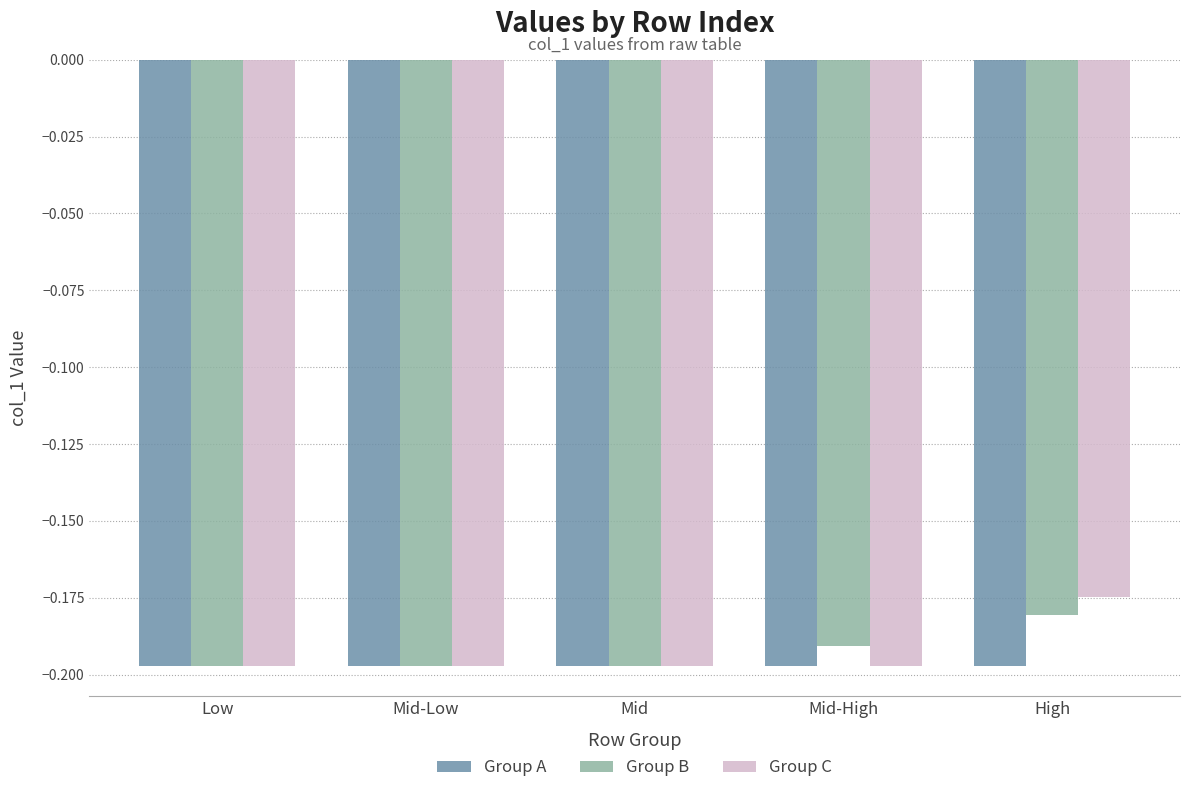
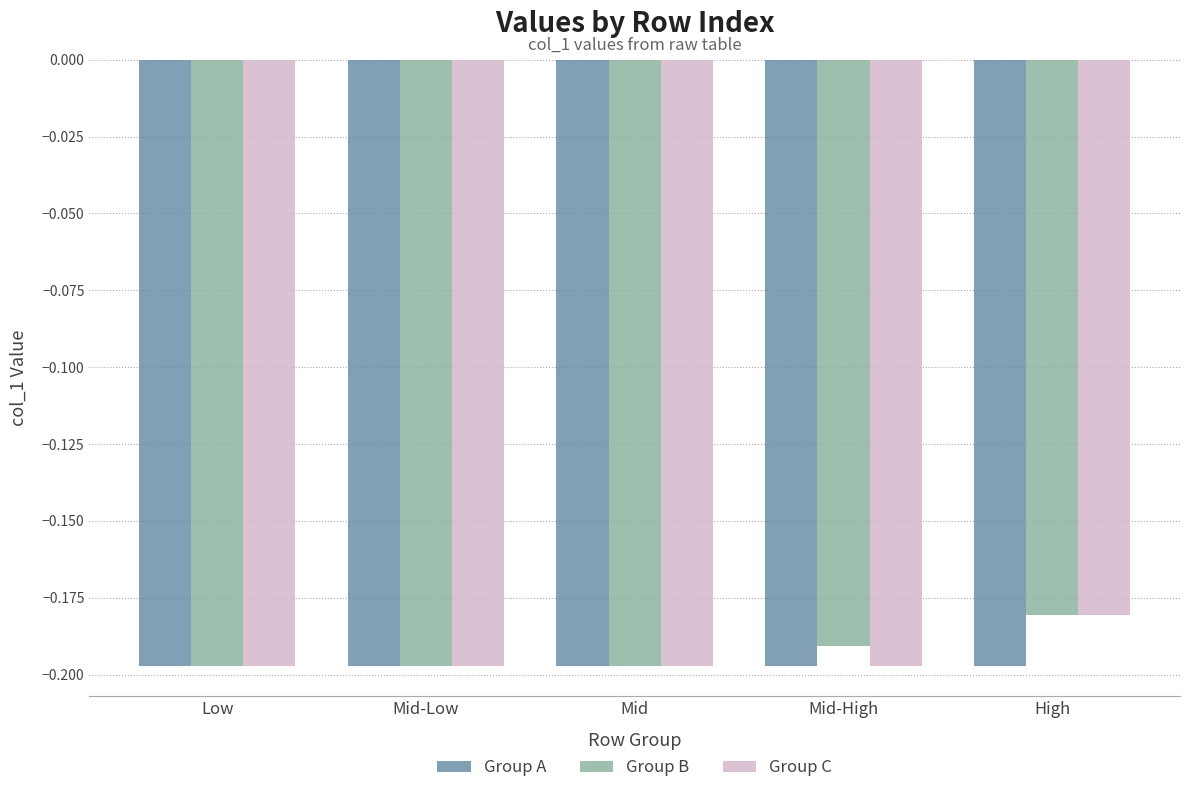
Group C, High: -0.175 -> -0.181
